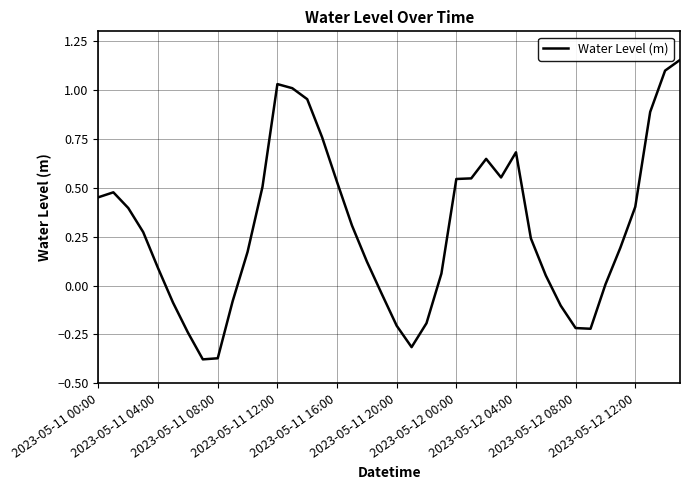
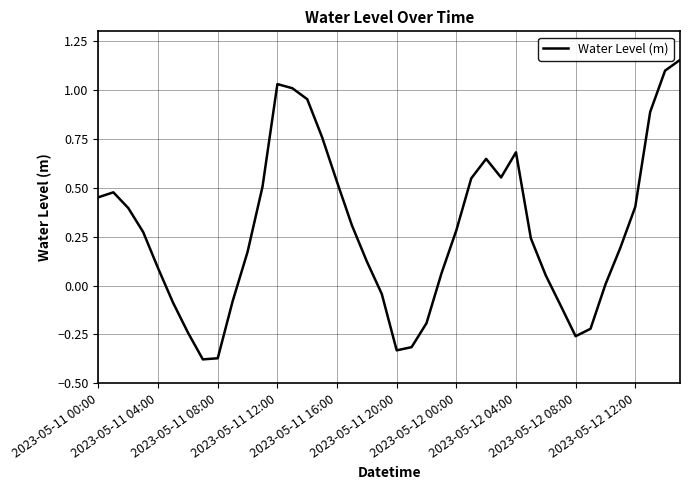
2023-05-11 20:00: -0.21 -> -0.33
2023-05-12 00:00: 0.55 -> 0.28
2023-05-12 08:00: -0.22 -> -0.26
